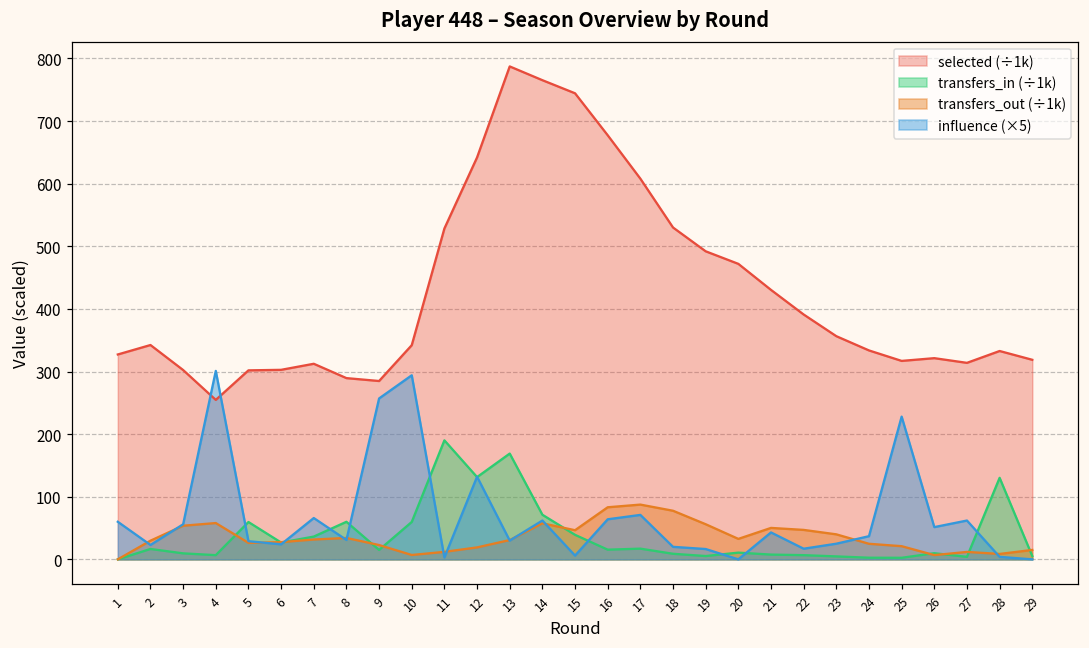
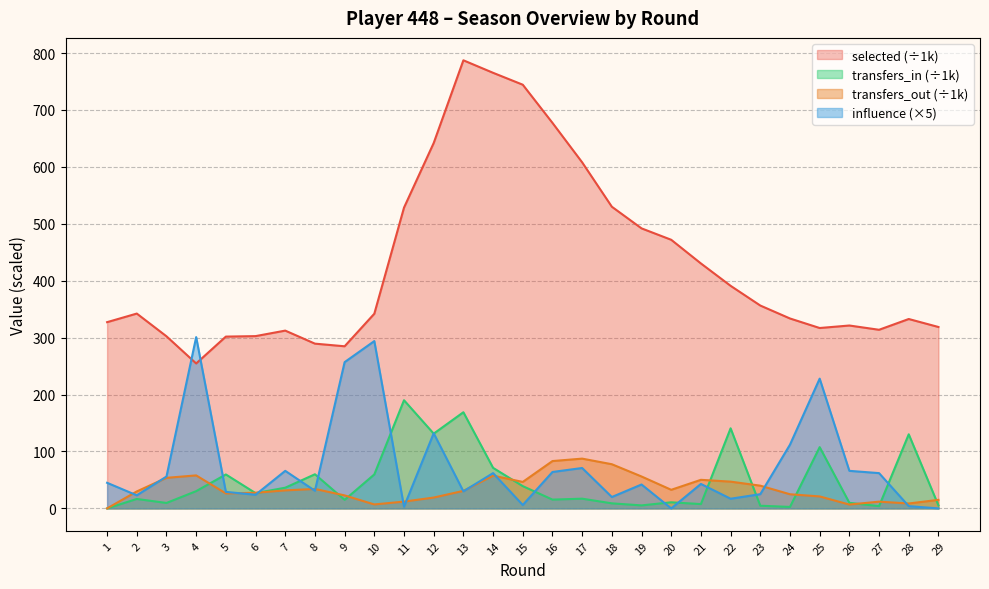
influence (×5), 1: 60 -> 50
transfers_in (÷1k), 4: 10 -> 30
influence (×5), 19: 20 -> 40
transfers_in (÷1k), 22: 10 -> 140
influence (×5), 24: 40 -> 110
transfers_in (÷1k), 25: 0 -> 110
influence (×5), 26: 50 -> 70
